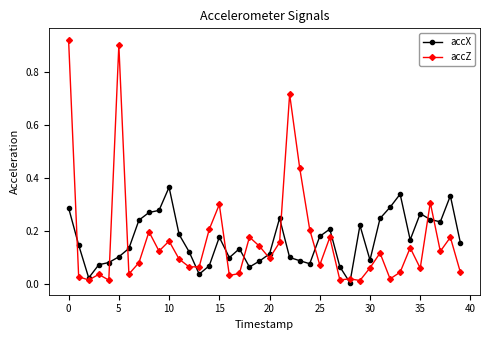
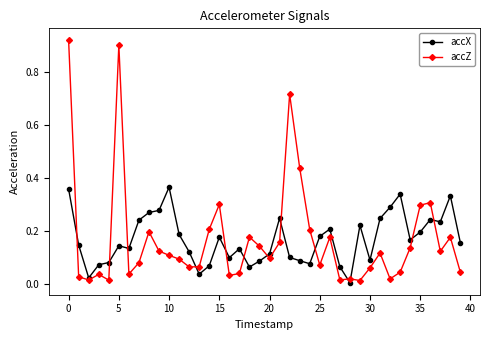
accX, 0: 0.29 -> 0.36
accX, 5: 0.10 -> 0.15
accZ, 10: 0.16 -> 0.11
accX, 35: 0.27 -> 0.20
accZ, 35: 0.06 -> 0.30
